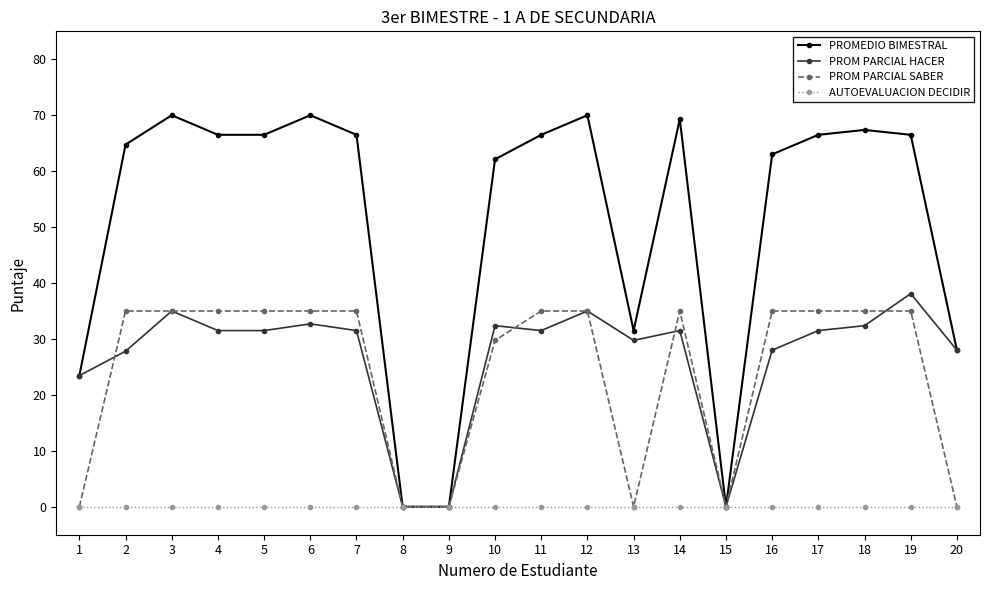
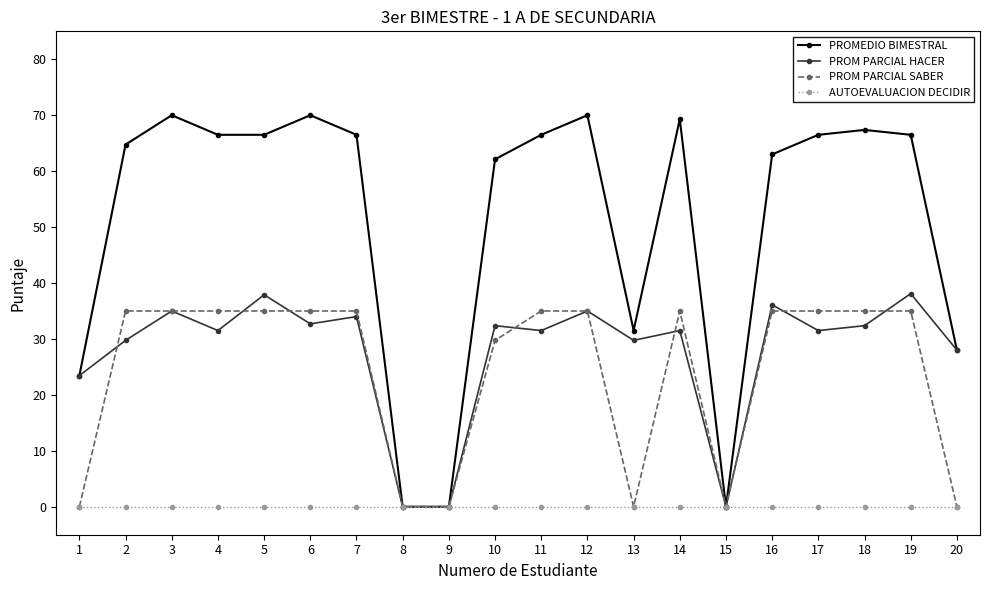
PROM PARCIAL HACER, 2: 28 -> 30
PROM PARCIAL HACER, 5: 32 -> 38
PROM PARCIAL HACER, 7: 32 -> 34
PROM PARCIAL HACER, 16: 28 -> 36
